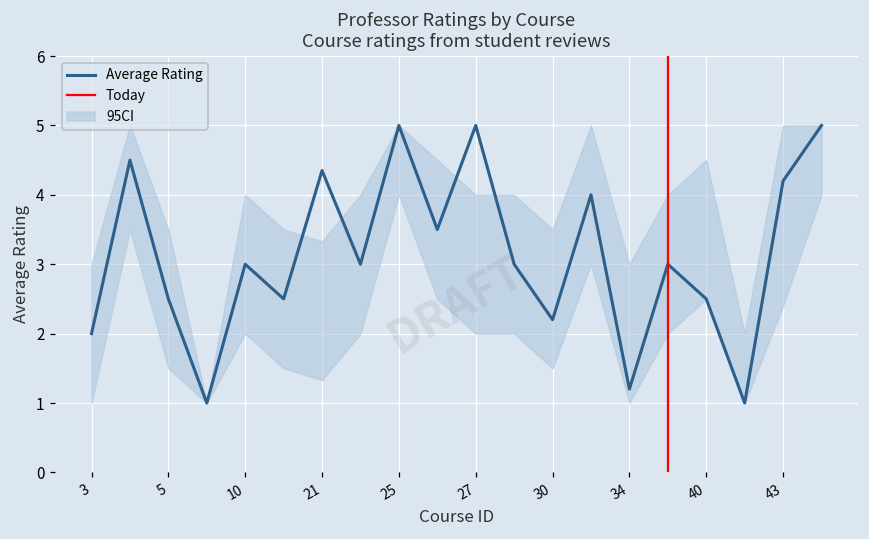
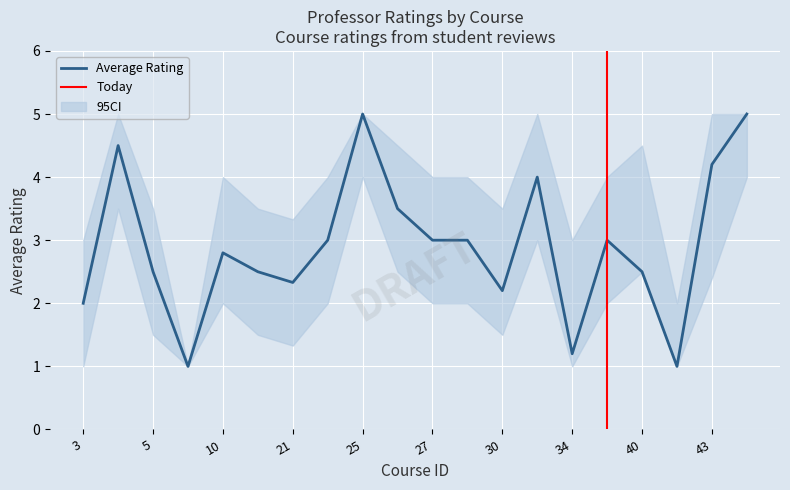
Average Rating, 10: 3.0 -> 2.8
Average Rating, 21: 4.4 -> 2.3
Average Rating, 27: 5 -> 3
